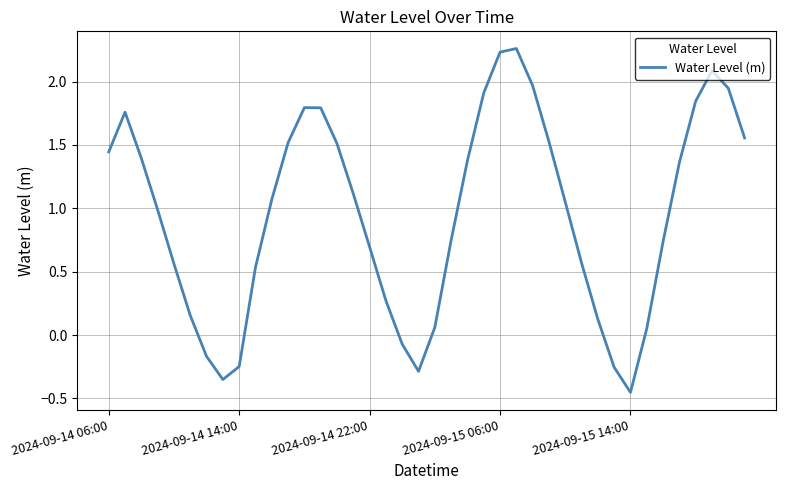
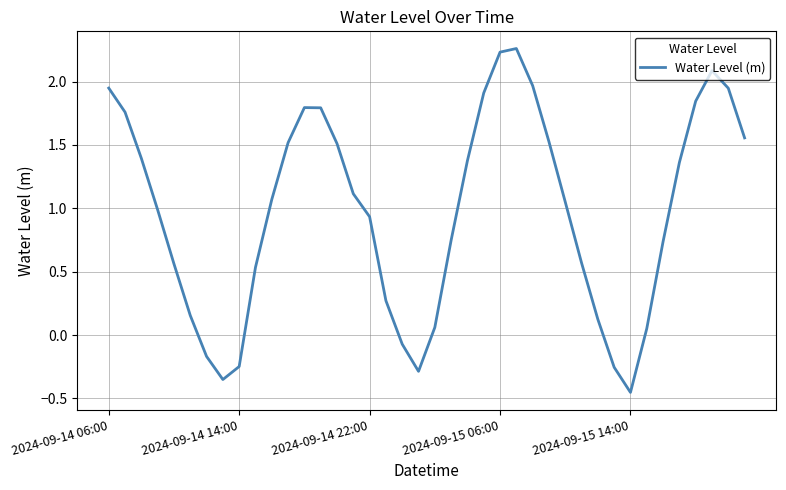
2024-09-14 06:00: 1.45 -> 1.95
2024-09-14 22:00: 0.70 -> 0.93
